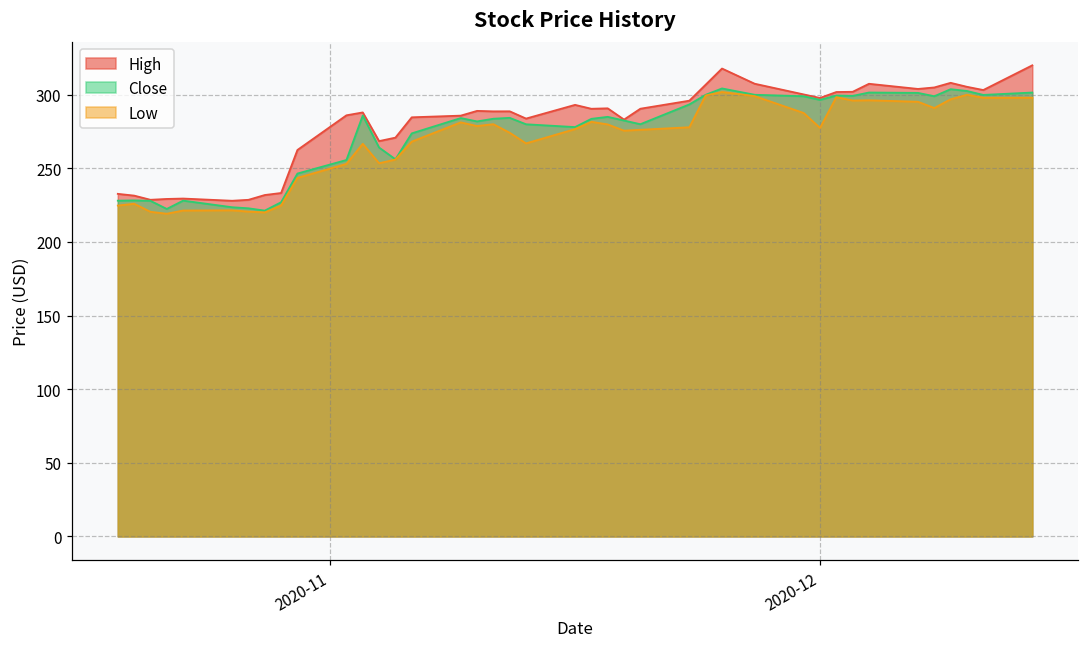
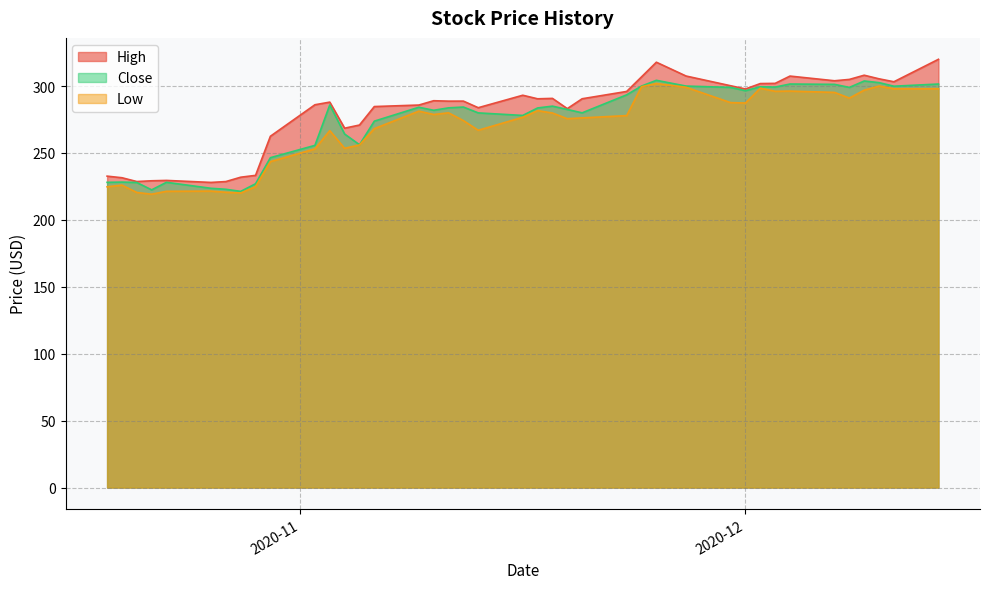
Low, 2020-12: 278 -> 287
